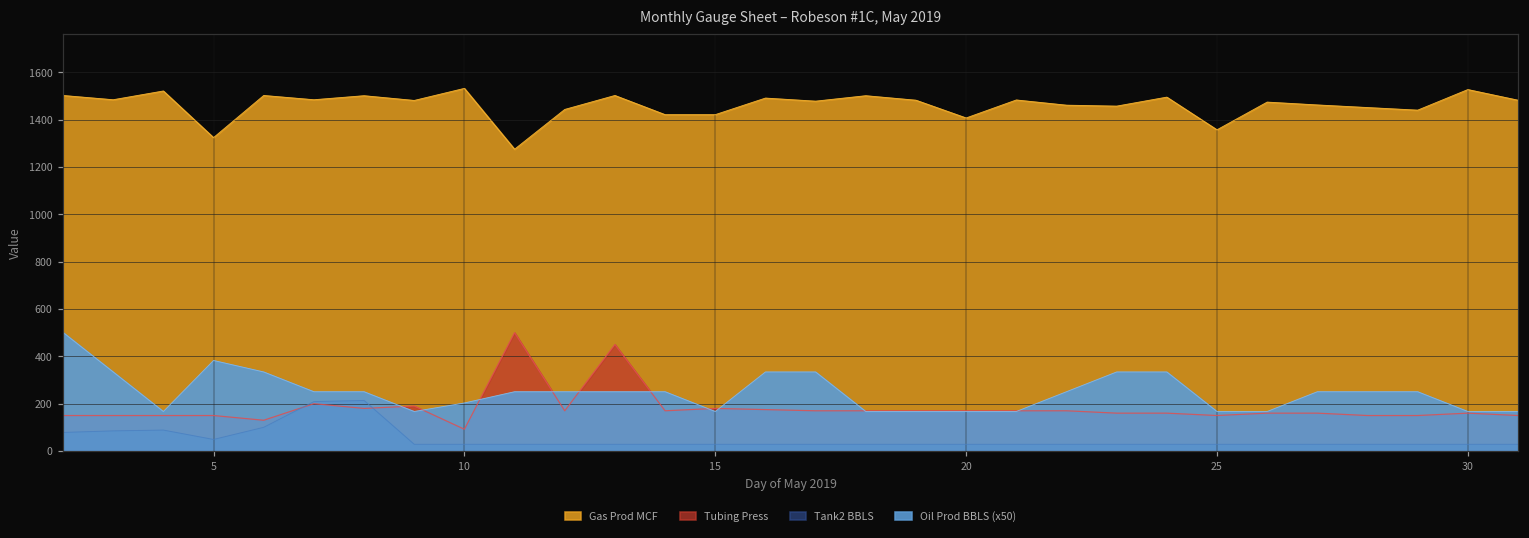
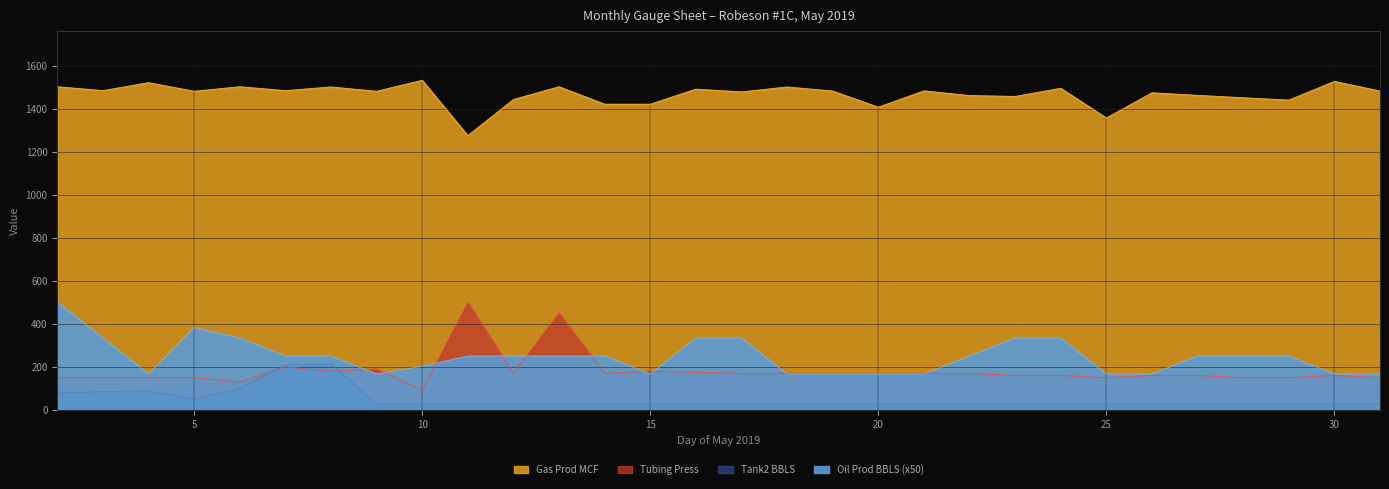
Gas Prod MCF, 5: 1320 -> 1480
